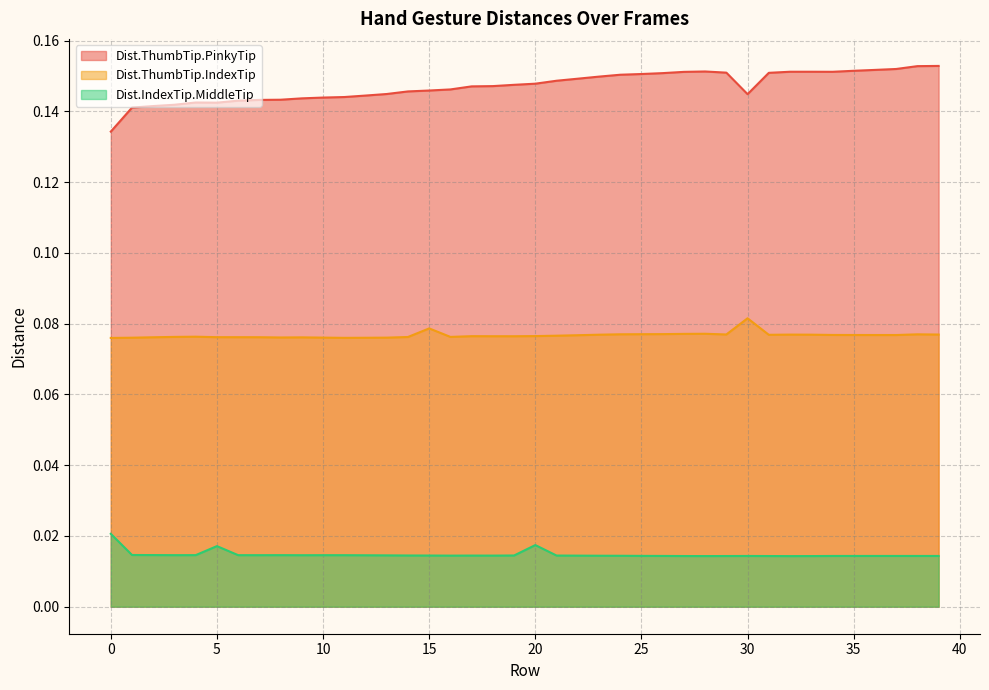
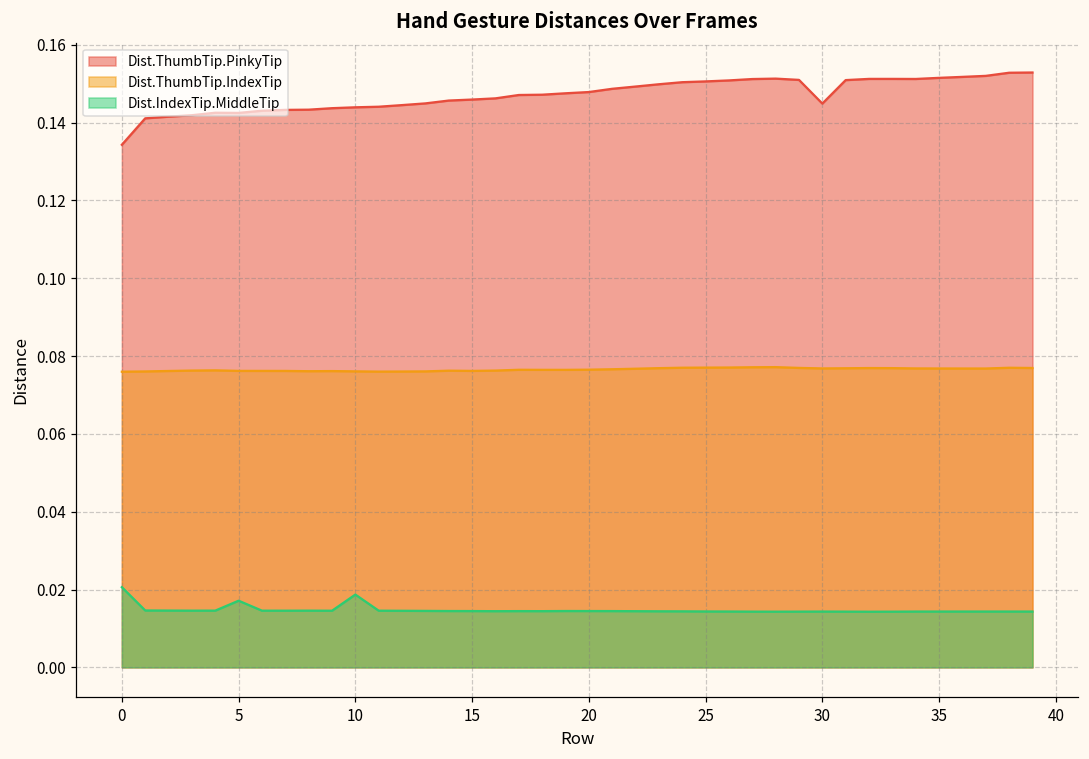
Dist.IndexTip.MiddleTip, 10: 0.015 -> 0.019
Dist.ThumbTip.IndexTip, 15: 0.079 -> 0.076
Dist.IndexTip.MiddleTip, 20: 0.017 -> 0.014
Dist.ThumbTip.IndexTip, 30: 0.082 -> 0.077
